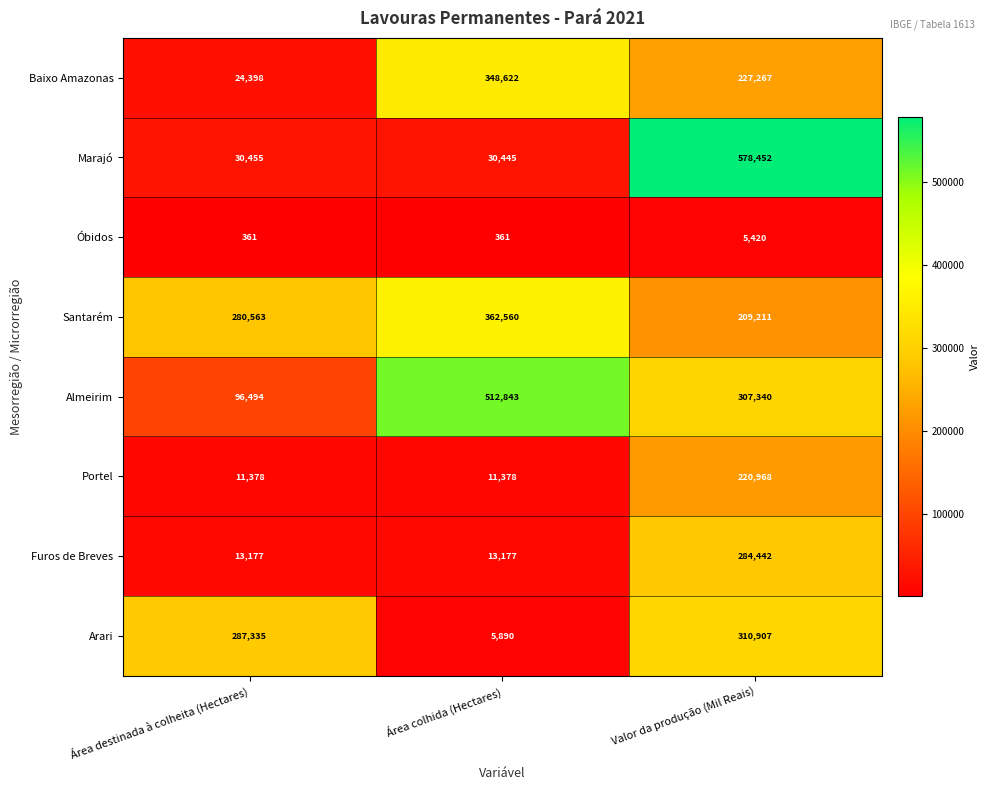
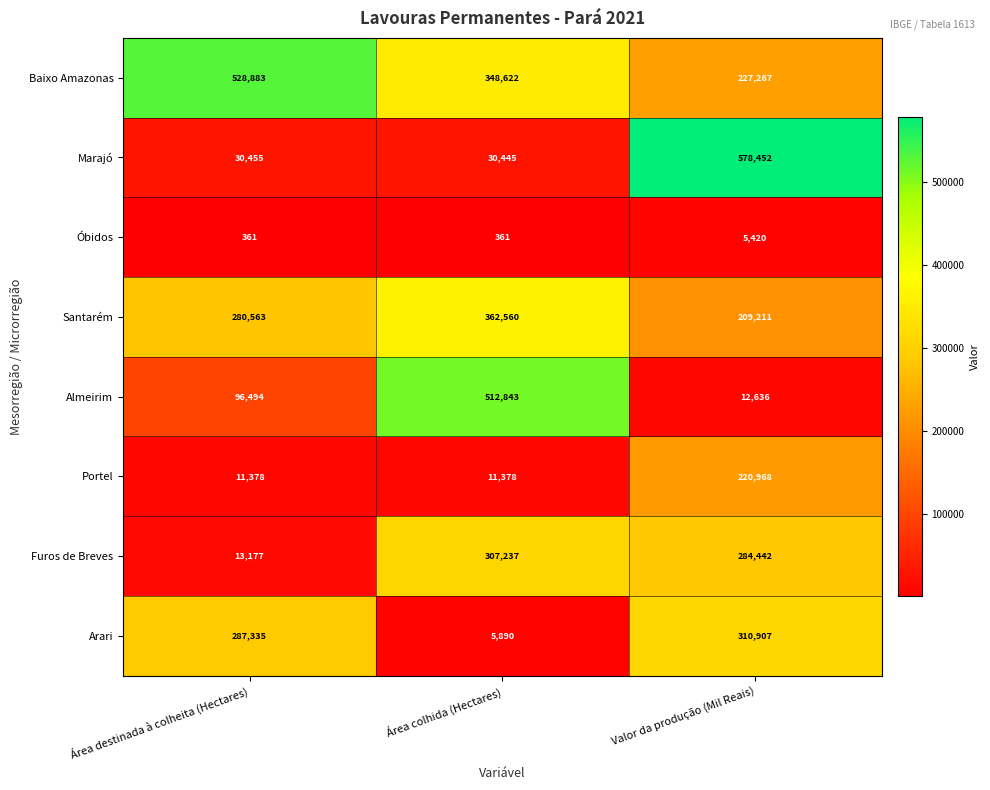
Baixo Amazonas, Área destinada à colheita (Hectares): 24,398 -> 528,883
Almeirim, Valor da produção (Mil Reais): 307,340 -> 12,636
Furos de Breves, Área colhida (Hectares): 13,177 -> 307,237
